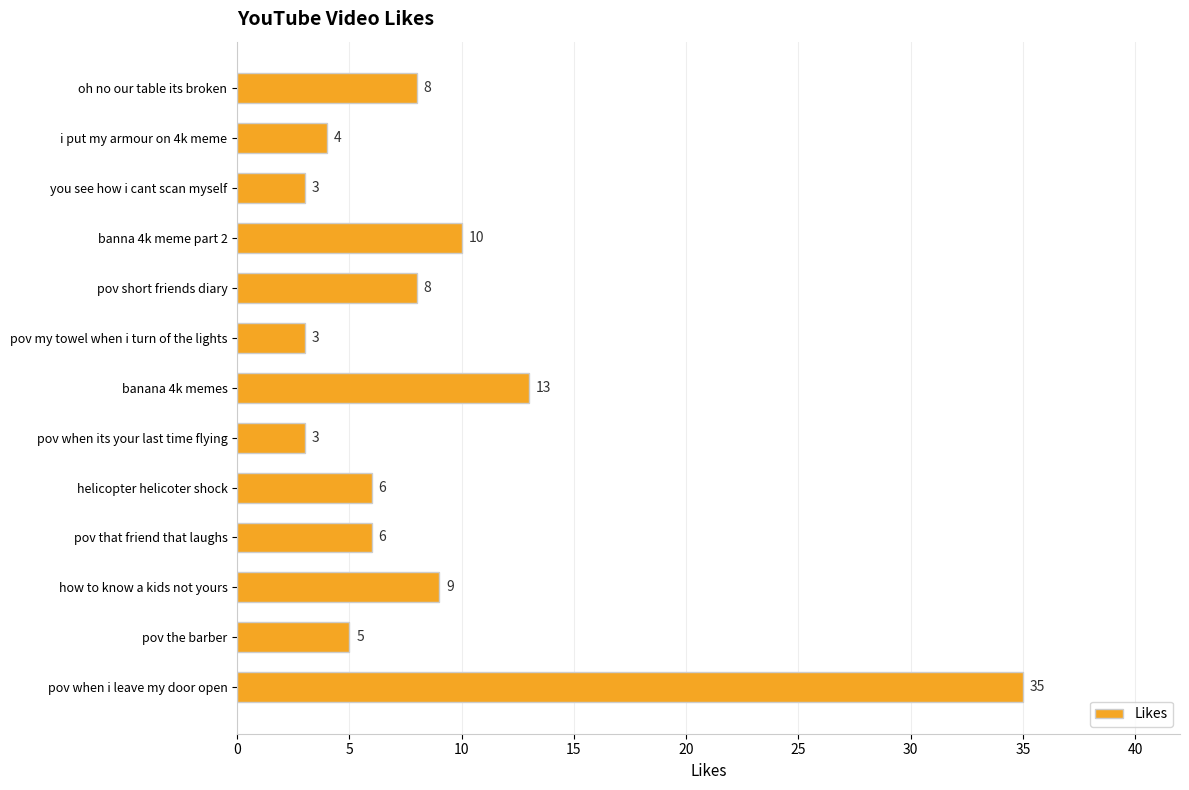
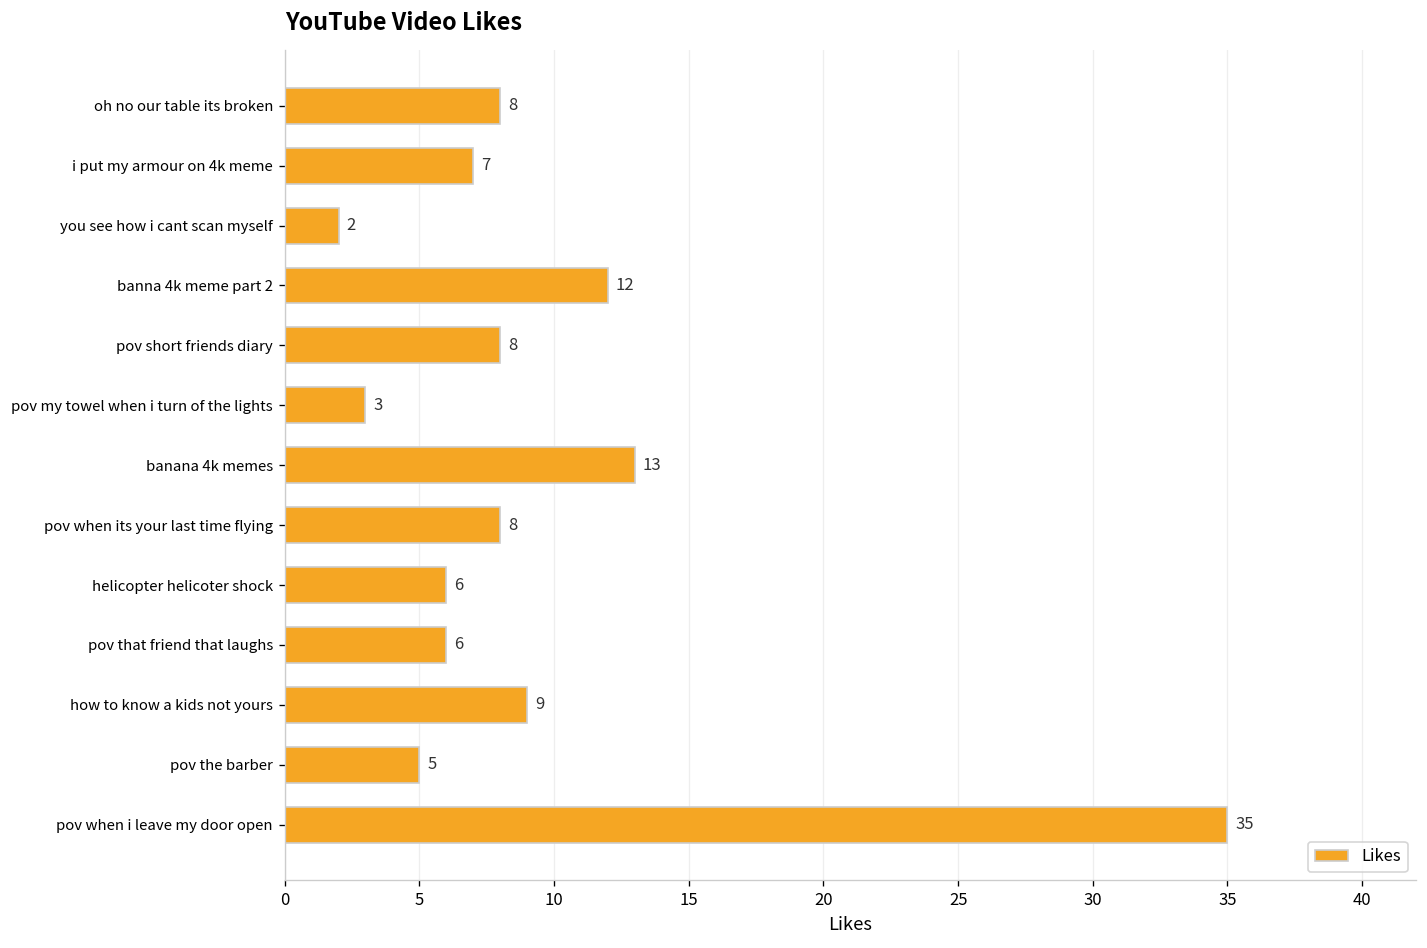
i put my armour on 4k meme: 4 -> 7
you see how i cant scan myself: 3 -> 2
banna 4k meme part 2: 10 -> 12
pov when its your last time flying: 3 -> 8
